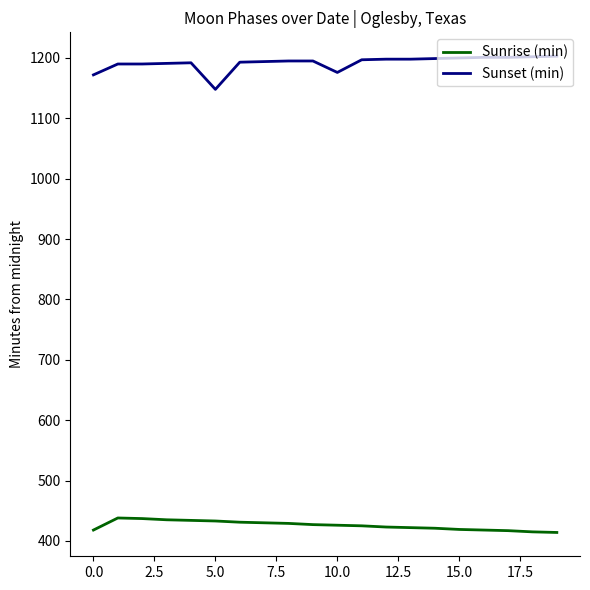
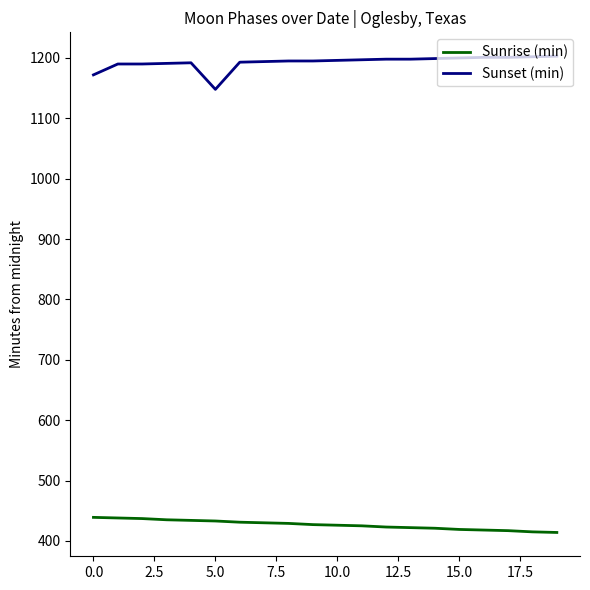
Sunrise (min), 0.0: 420 -> 440
Sunset (min), 10.0: 1180 -> 1200
